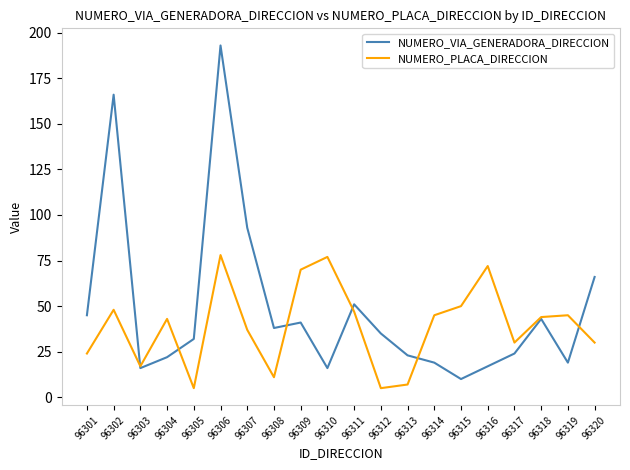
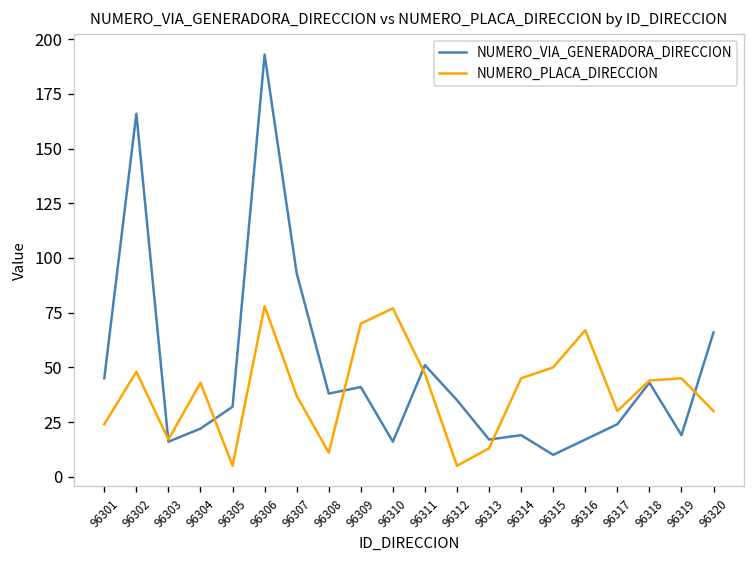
NUMERO_VIA_GENERADORA_DIRECCION, 96313: 23 -> 17
NUMERO_PLACA_DIRECCION, 96313: 7 -> 13
NUMERO_PLACA_DIRECCION, 96316: 72 -> 67
